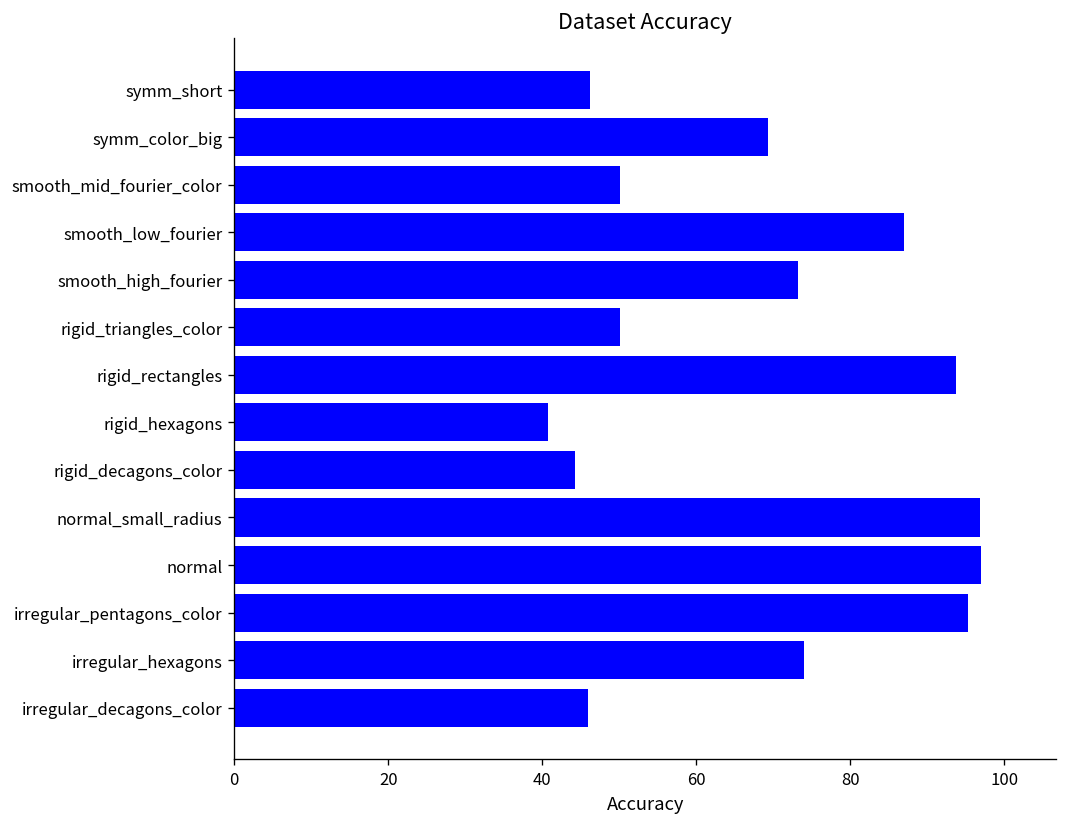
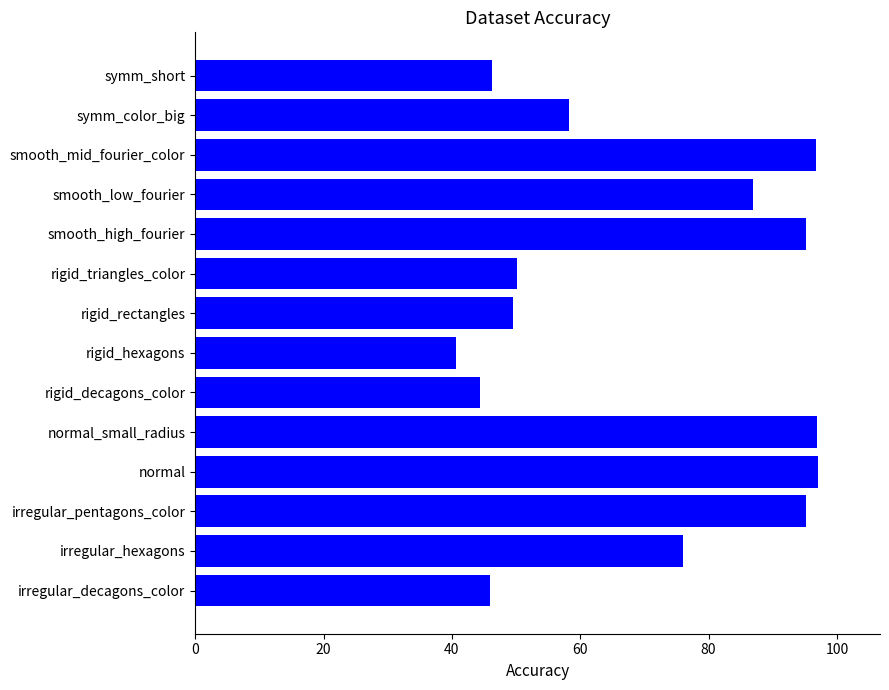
symm_color_big: 69 -> 58
smooth_mid_fourier_color: 50 -> 97
smooth_high_fourier: 73 -> 95
rigid_rectangles: 94 -> 50
irregular_hexagons: 74 -> 76
